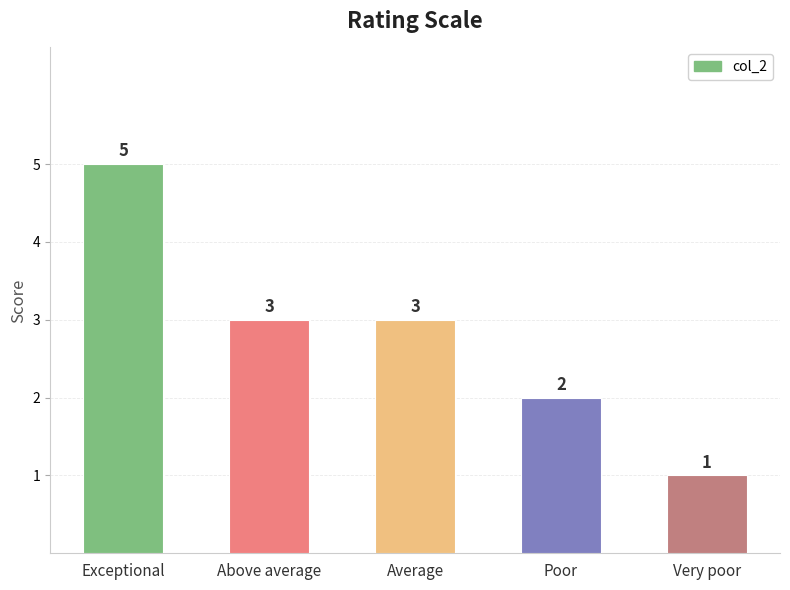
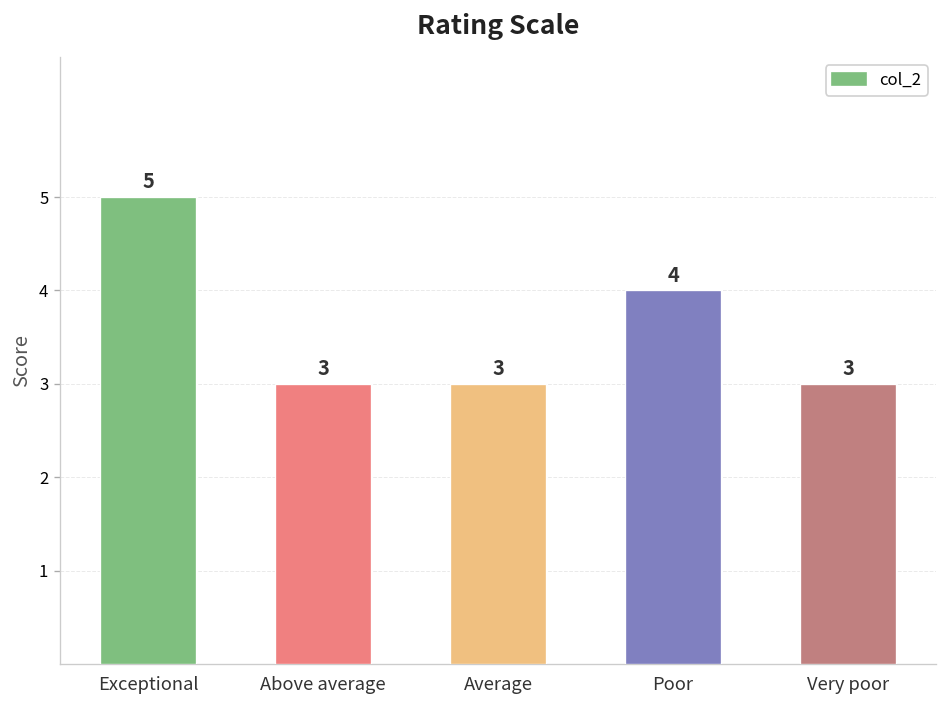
Poor: 2 -> 4
Very poor: 1 -> 3
